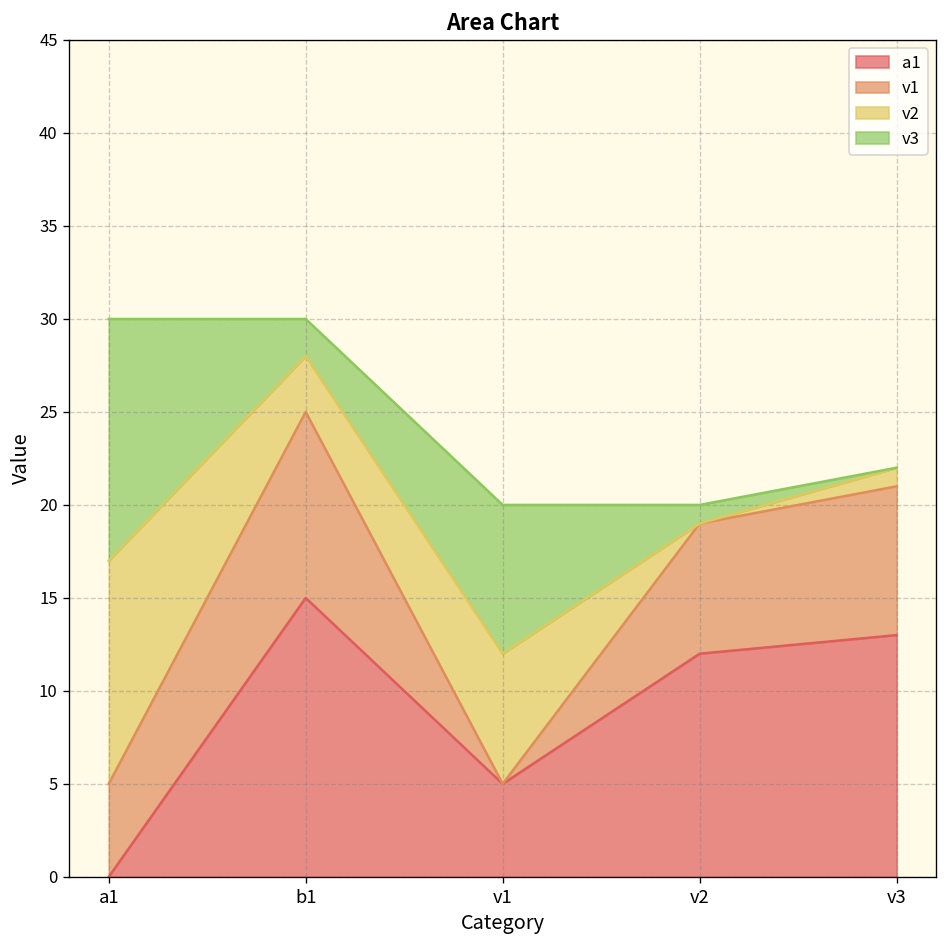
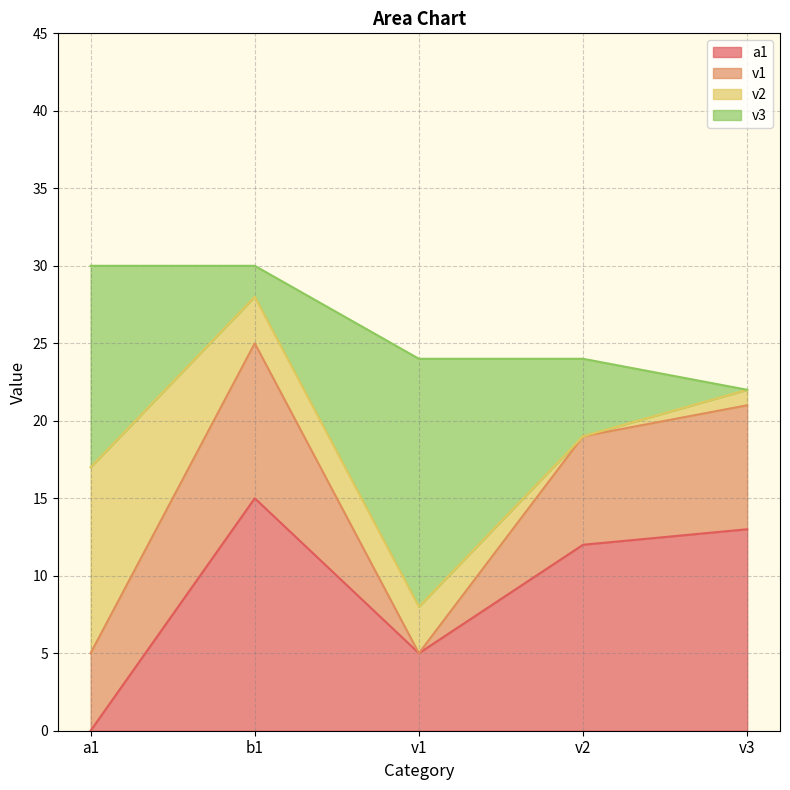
v2, v1: 7 -> 3
v3, v1: 8 -> 16
v3, v2: 1 -> 5
